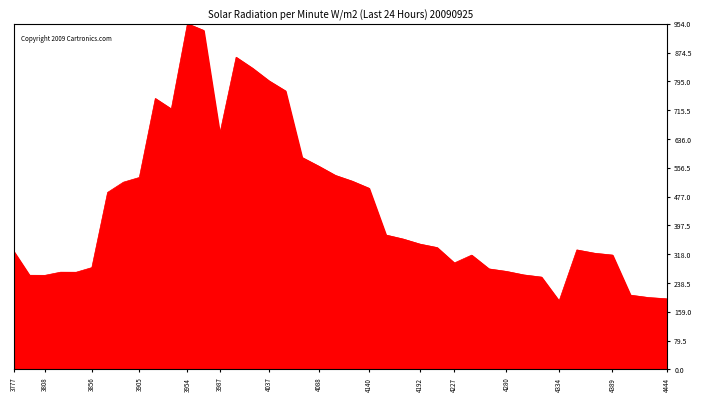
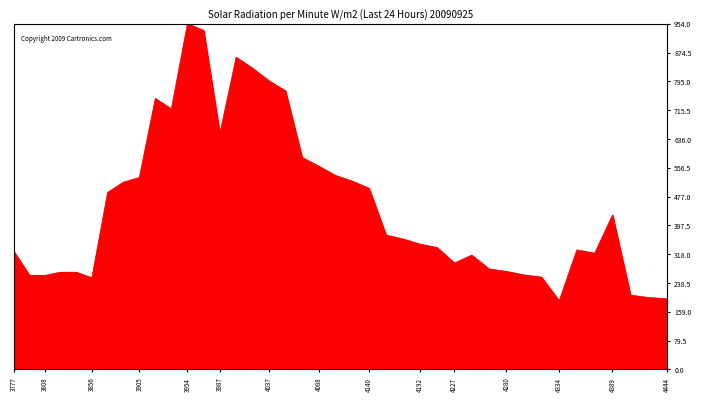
3856: 280 -> 250
4389: 320 -> 430
